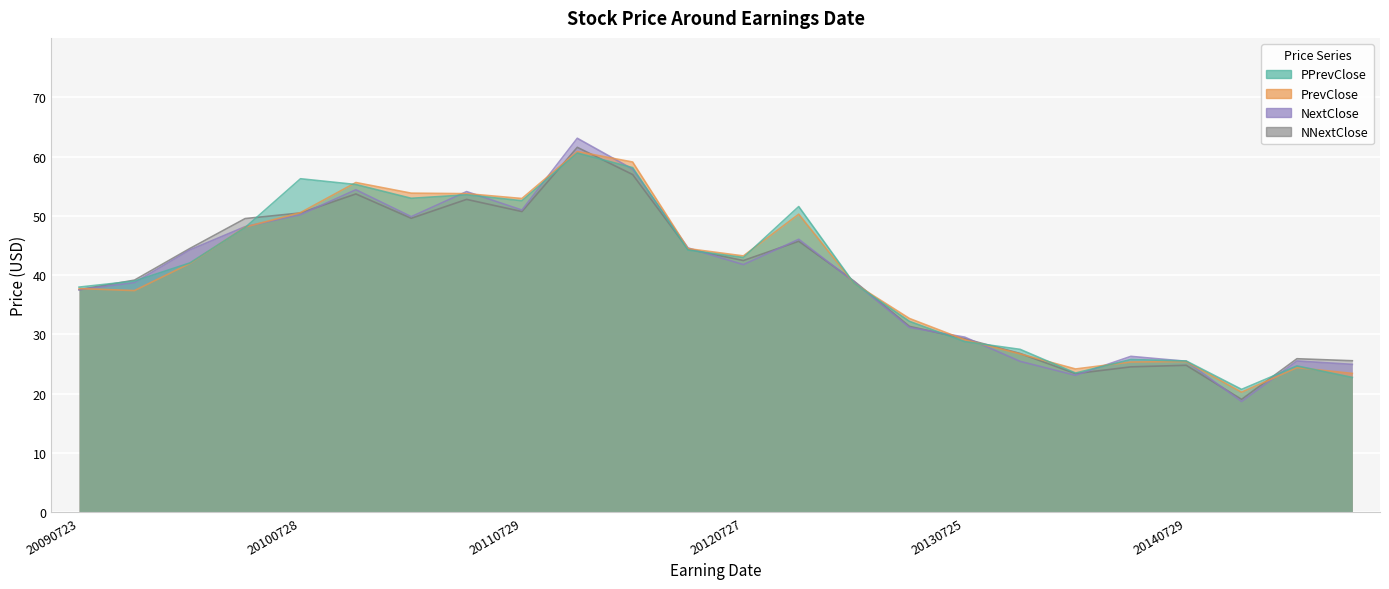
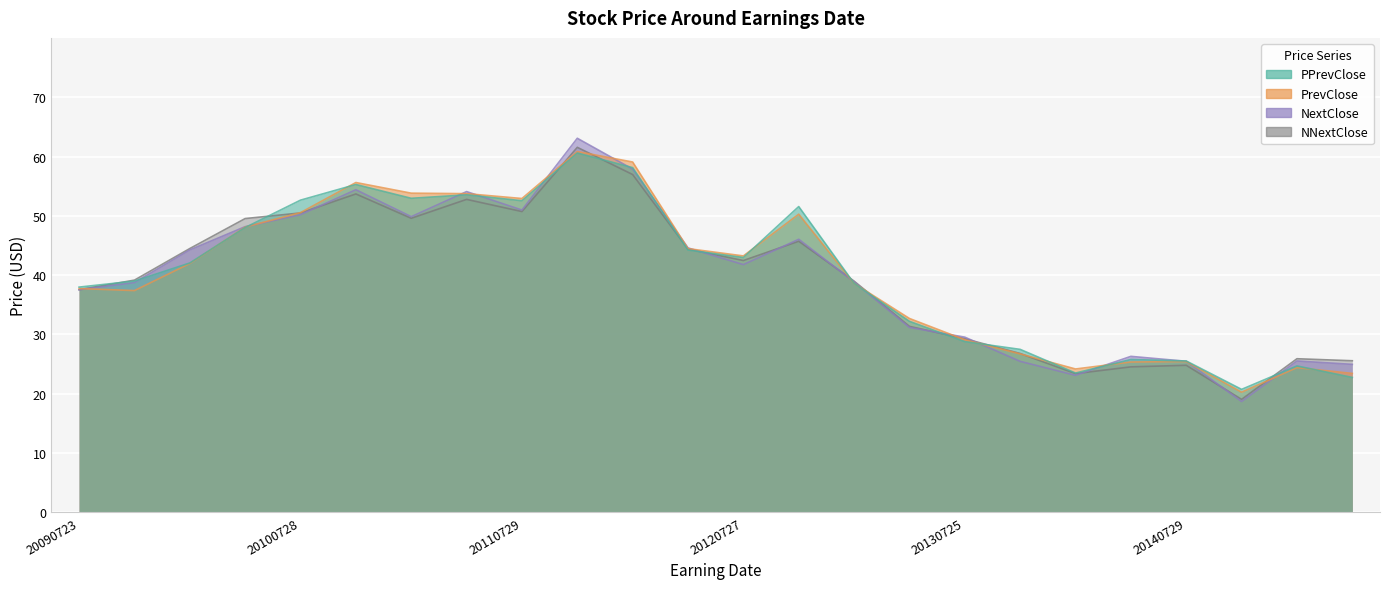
PPrevClose, 20100728: 56 -> 53
